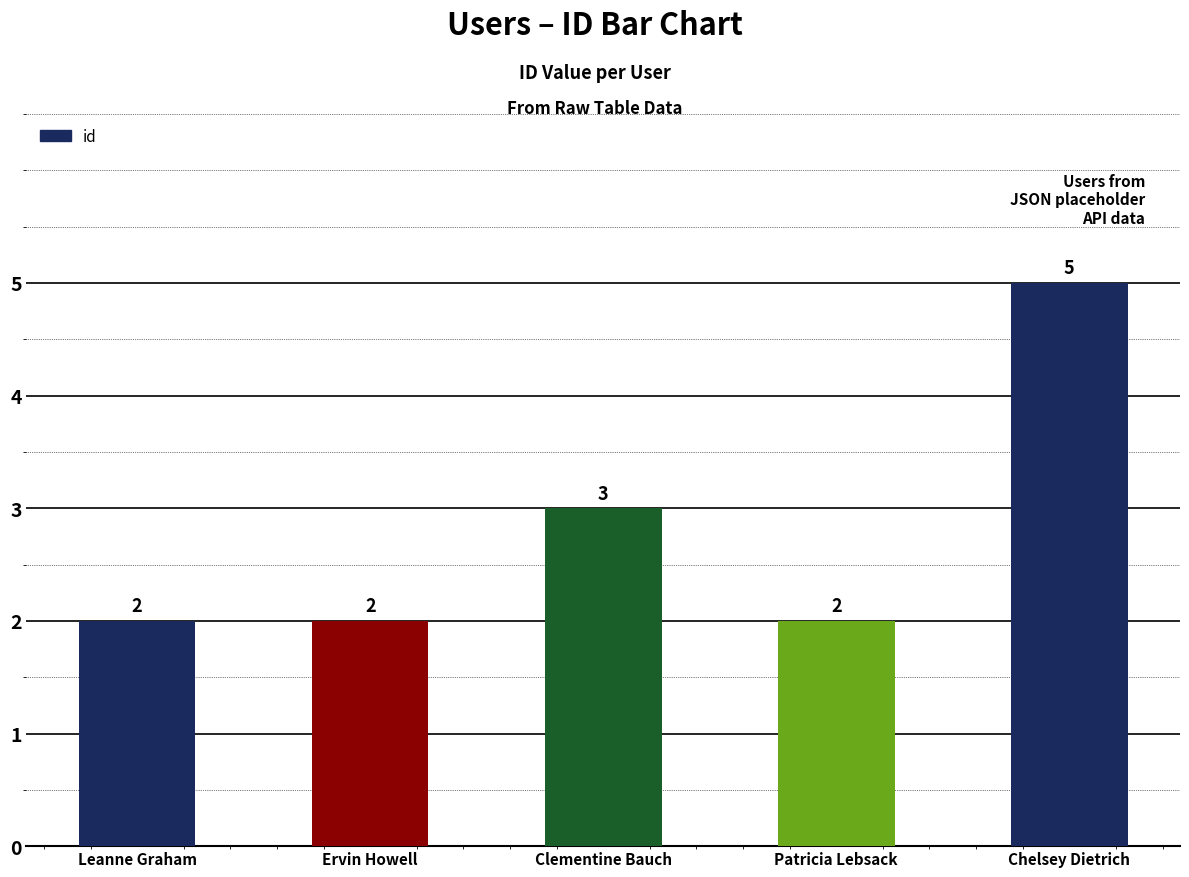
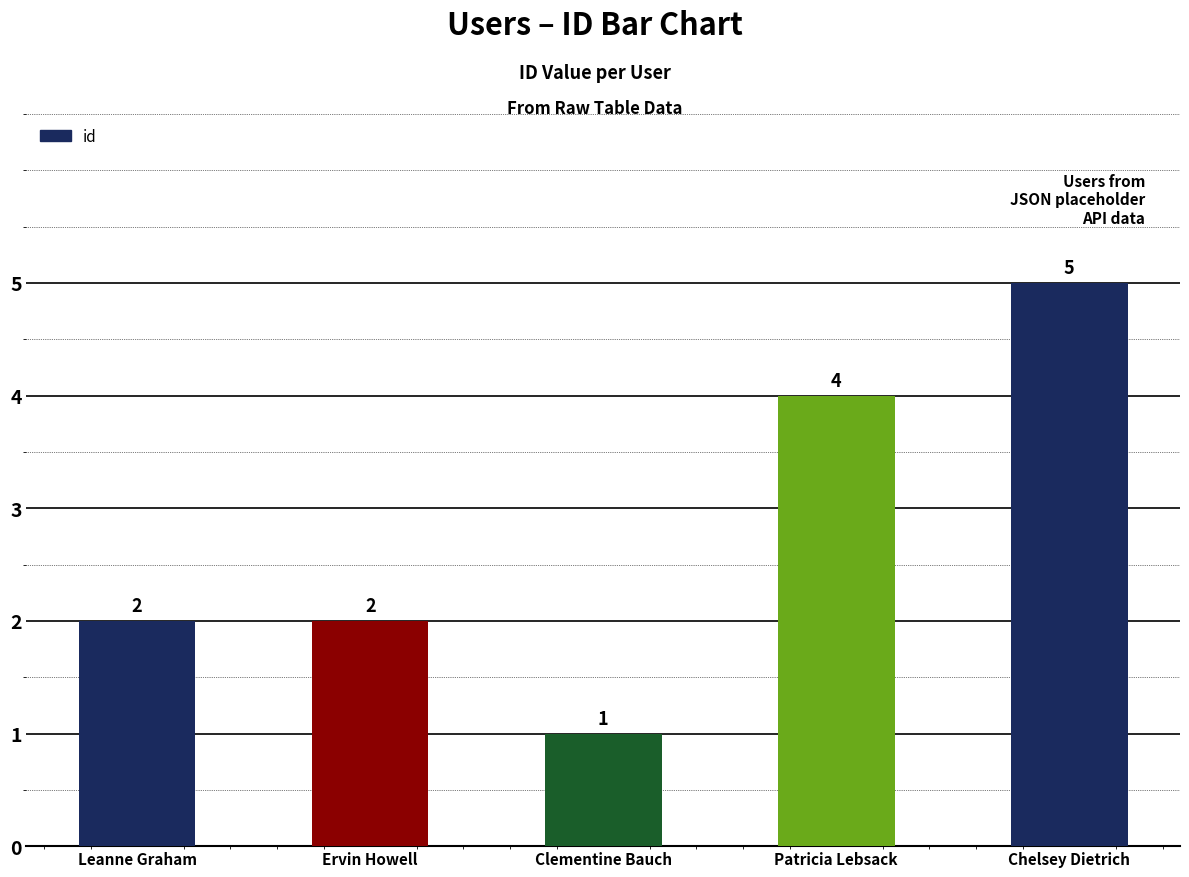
Clementine Bauch: 3 -> 1
Patricia Lebsack: 2 -> 4
